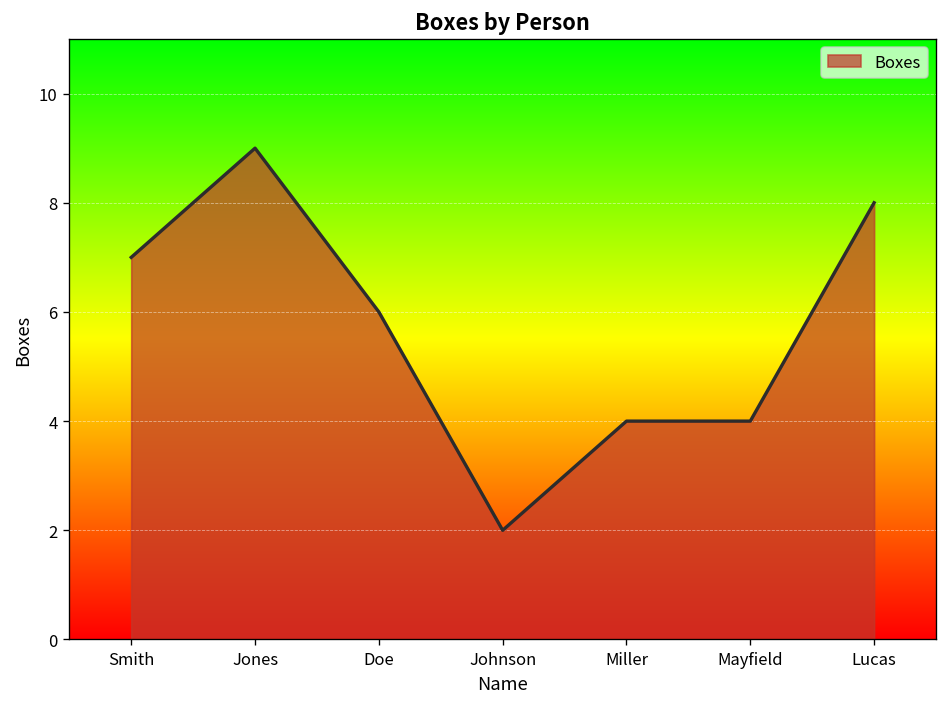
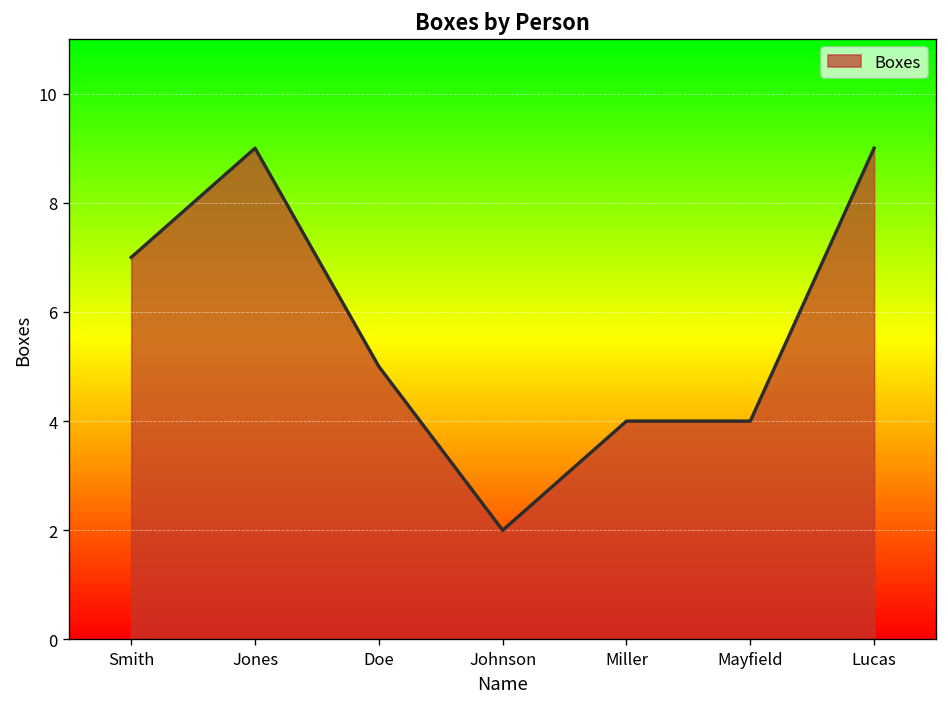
Doe: 6 -> 5
Lucas: 8 -> 9
